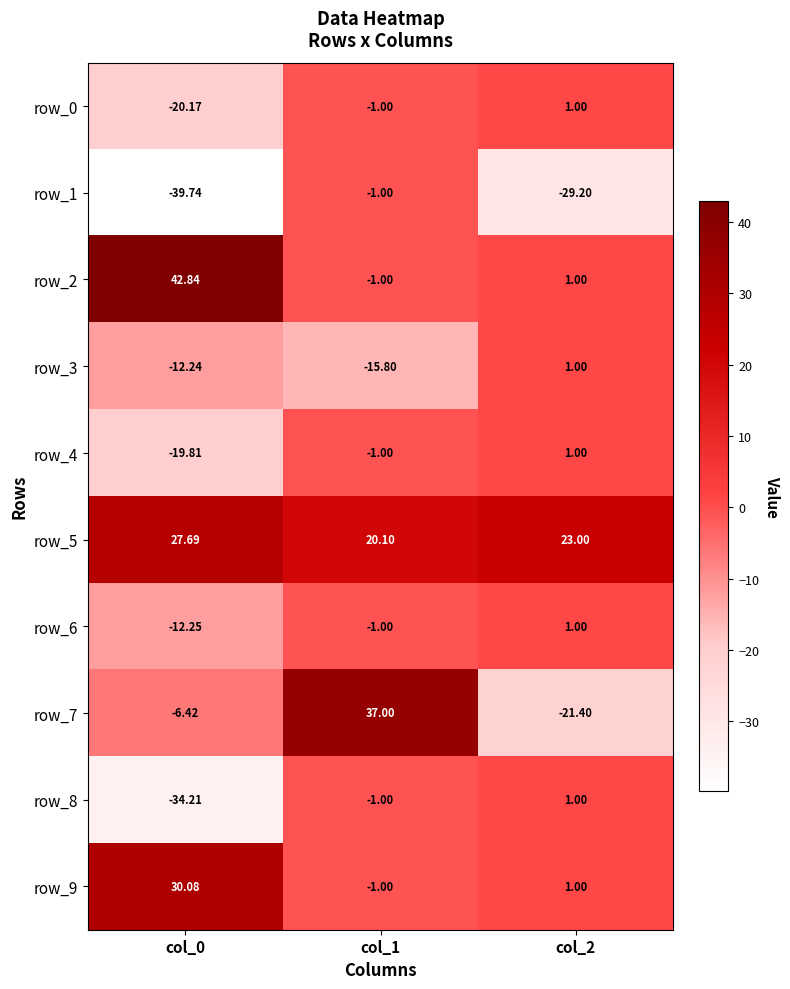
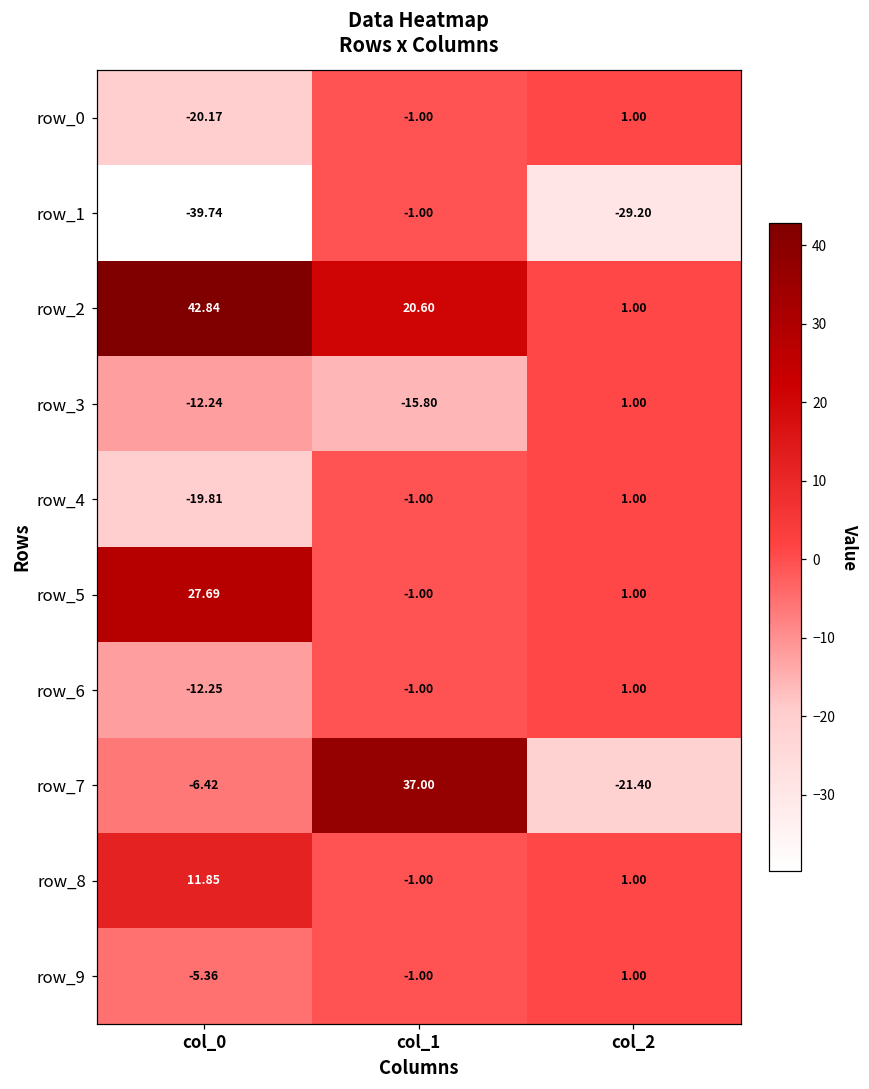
row_2, col_1: -1.00 -> 20.60
row_5, col_1: 20.10 -> -1.00
row_5, col_2: 23.00 -> 1.00
row_8, col_0: -34.21 -> 11.85
row_9, col_0: 30.08 -> -5.36
